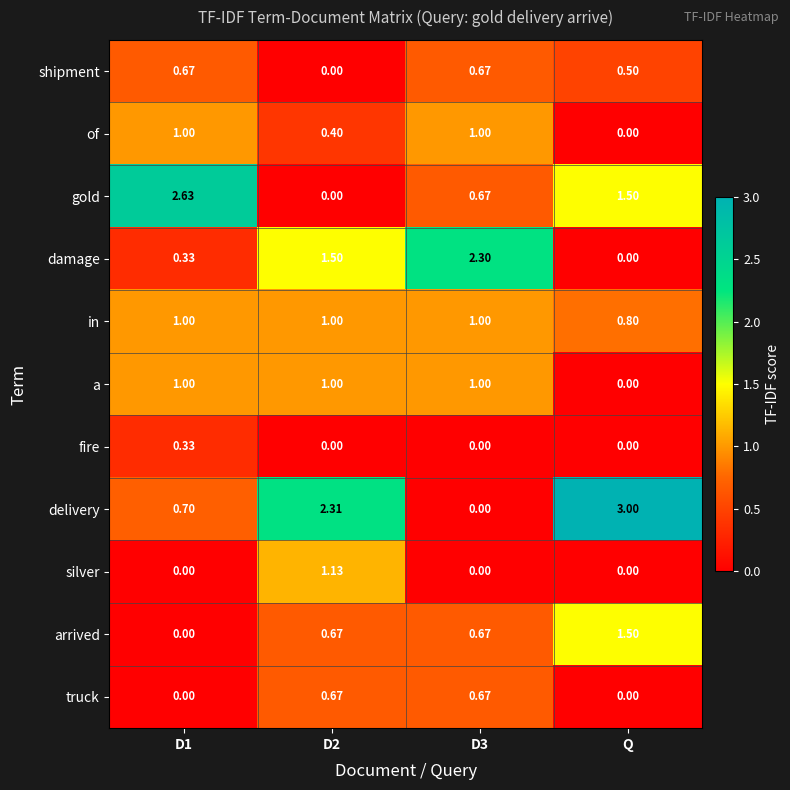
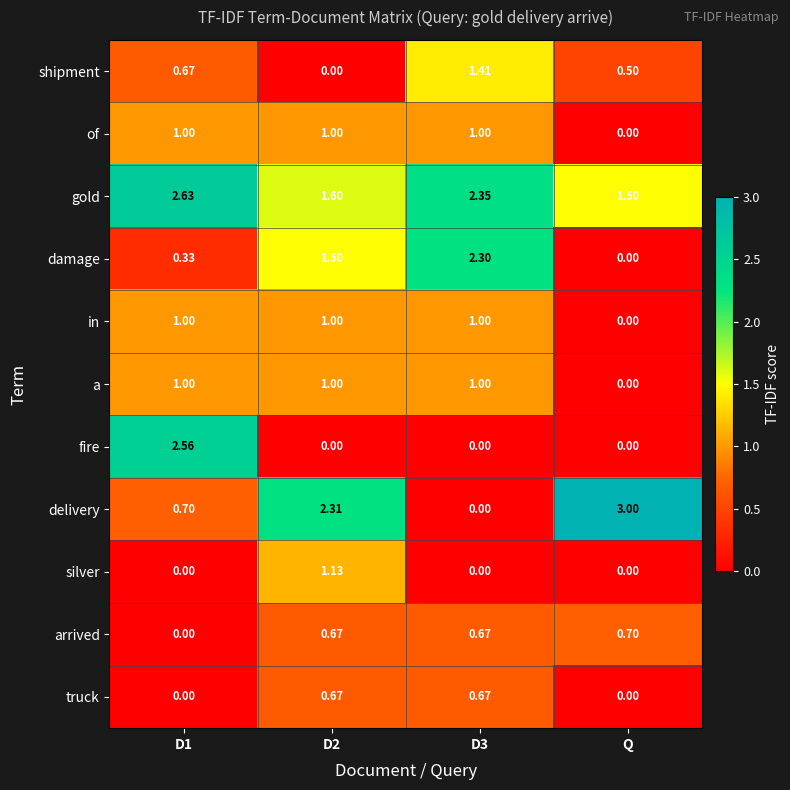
shipment, D3: 0.67 -> 1.41
of, D2: 0.40 -> 1.00
gold, D2: 0.00 -> 1.60
gold, D3: 0.67 -> 2.35
in, Q: 0.80 -> 0.00
fire, D1: 0.33 -> 2.56
arrived, Q: 1.50 -> 0.70
